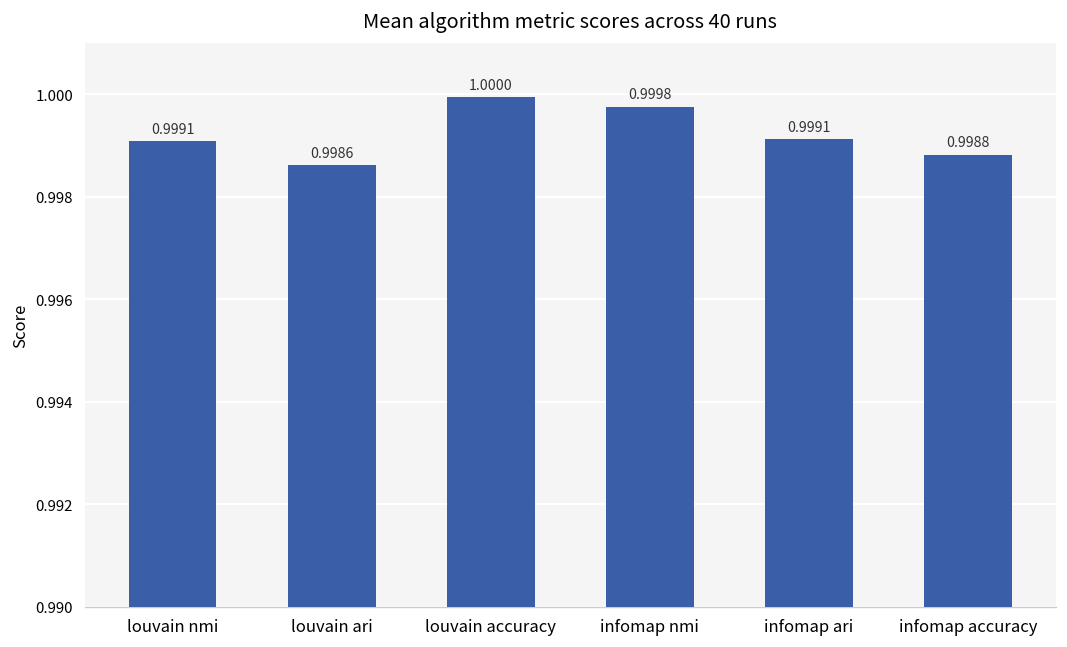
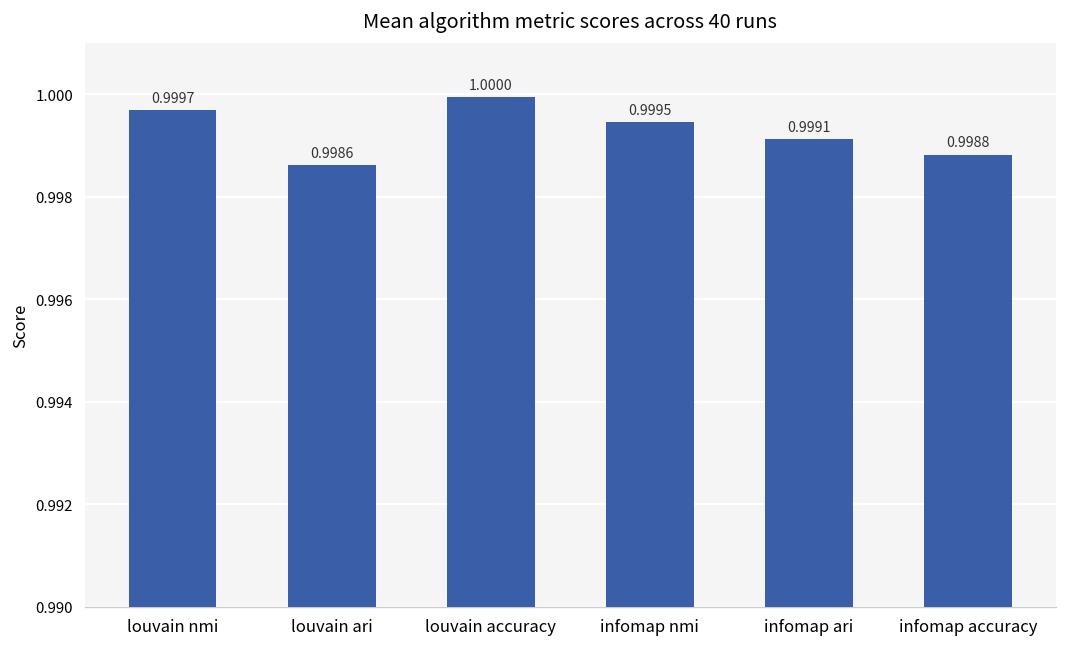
louvain nmi: 0.9991 -> 0.9997
infomap nmi: 0.9998 -> 0.9995
